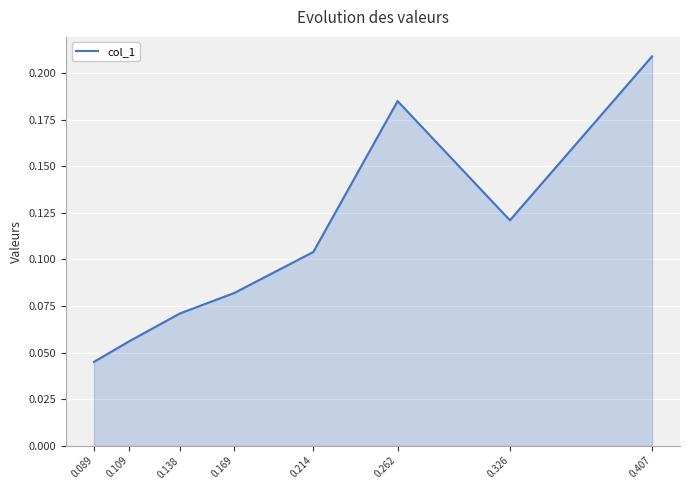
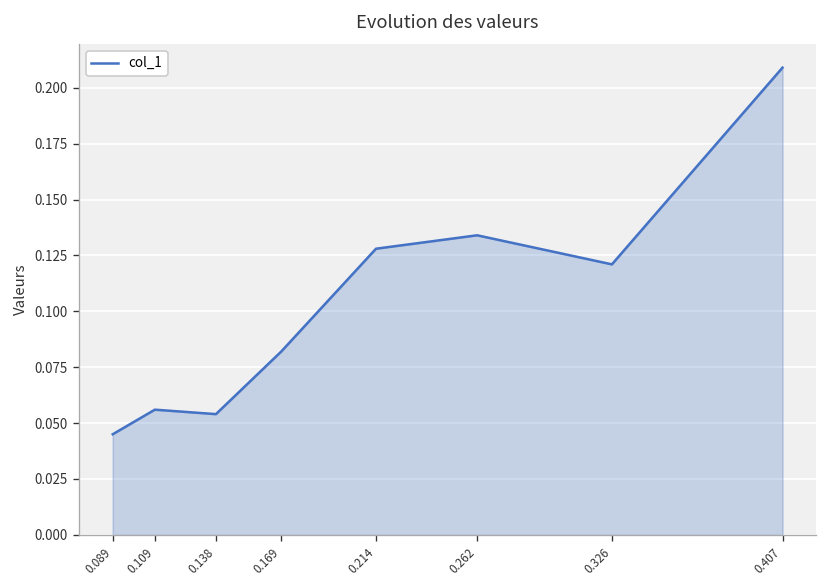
0.138: 0.071 -> 0.054
0.214: 0.104 -> 0.128
0.262: 0.185 -> 0.134
